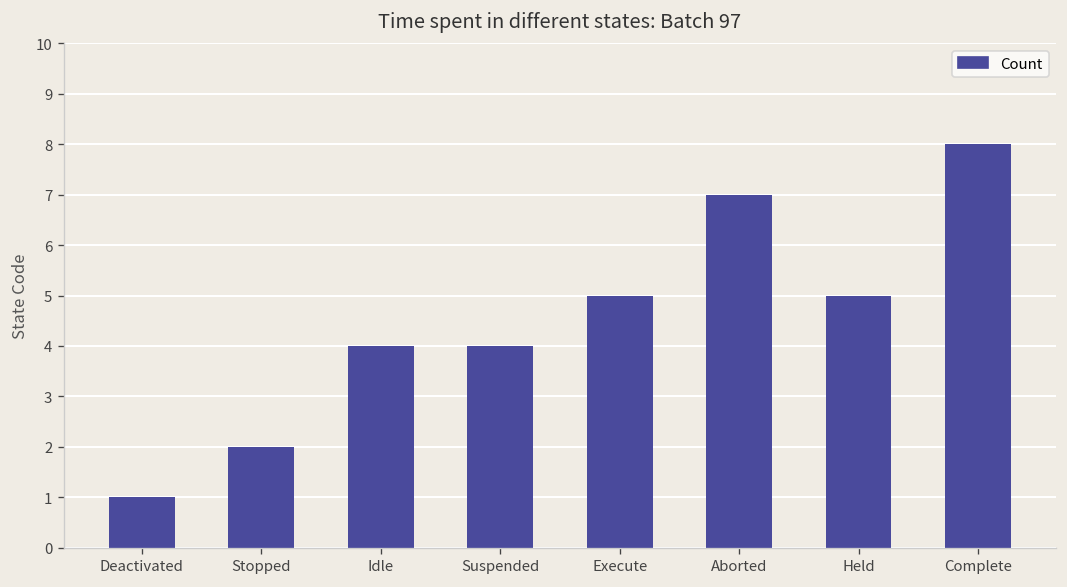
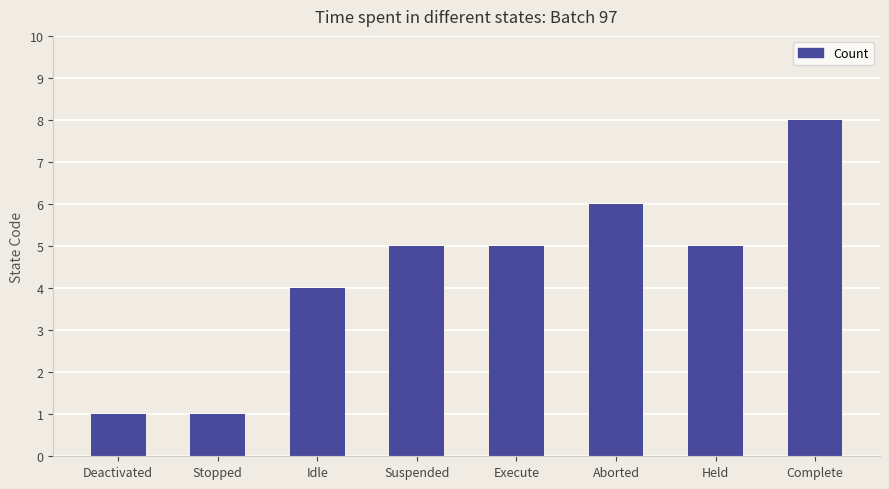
Stopped: 2 -> 1
Suspended: 4 -> 5
Aborted: 7 -> 6
